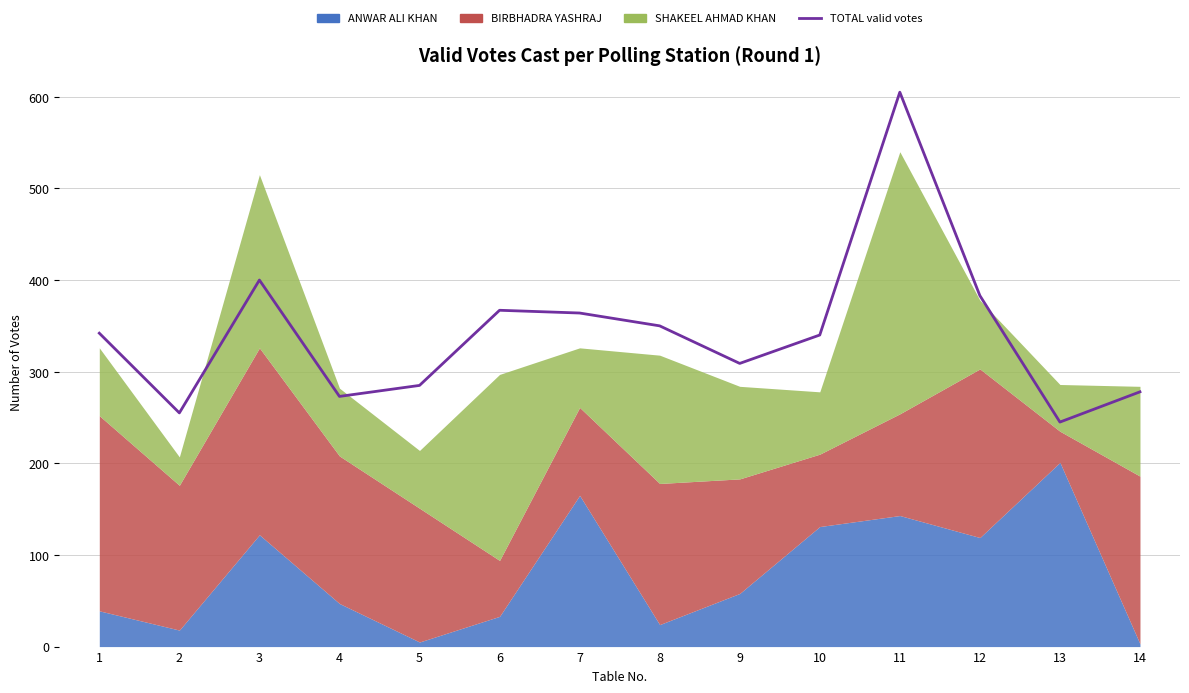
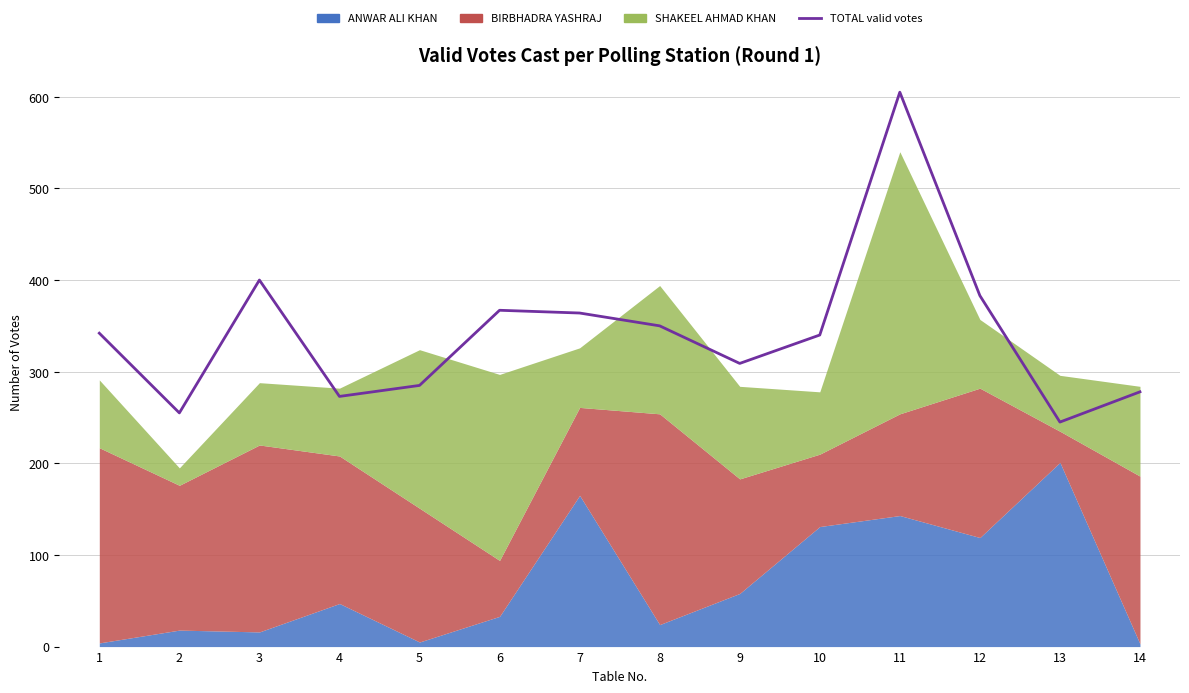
ANWAR ALI KHAN, 1: 40 -> 0
SHAKEEL AHMAD KHAN, 2: 30 -> 20
ANWAR ALI KHAN, 3: 120 -> 20
SHAKEEL AHMAD KHAN, 3: 190 -> 70
SHAKEEL AHMAD KHAN, 5: 60 -> 170
BIRBHADRA YASHRAJ, 8: 150 -> 230
BIRBHADRA YASHRAJ, 12: 180 -> 160
SHAKEEL AHMAD KHAN, 13: 50 -> 60
